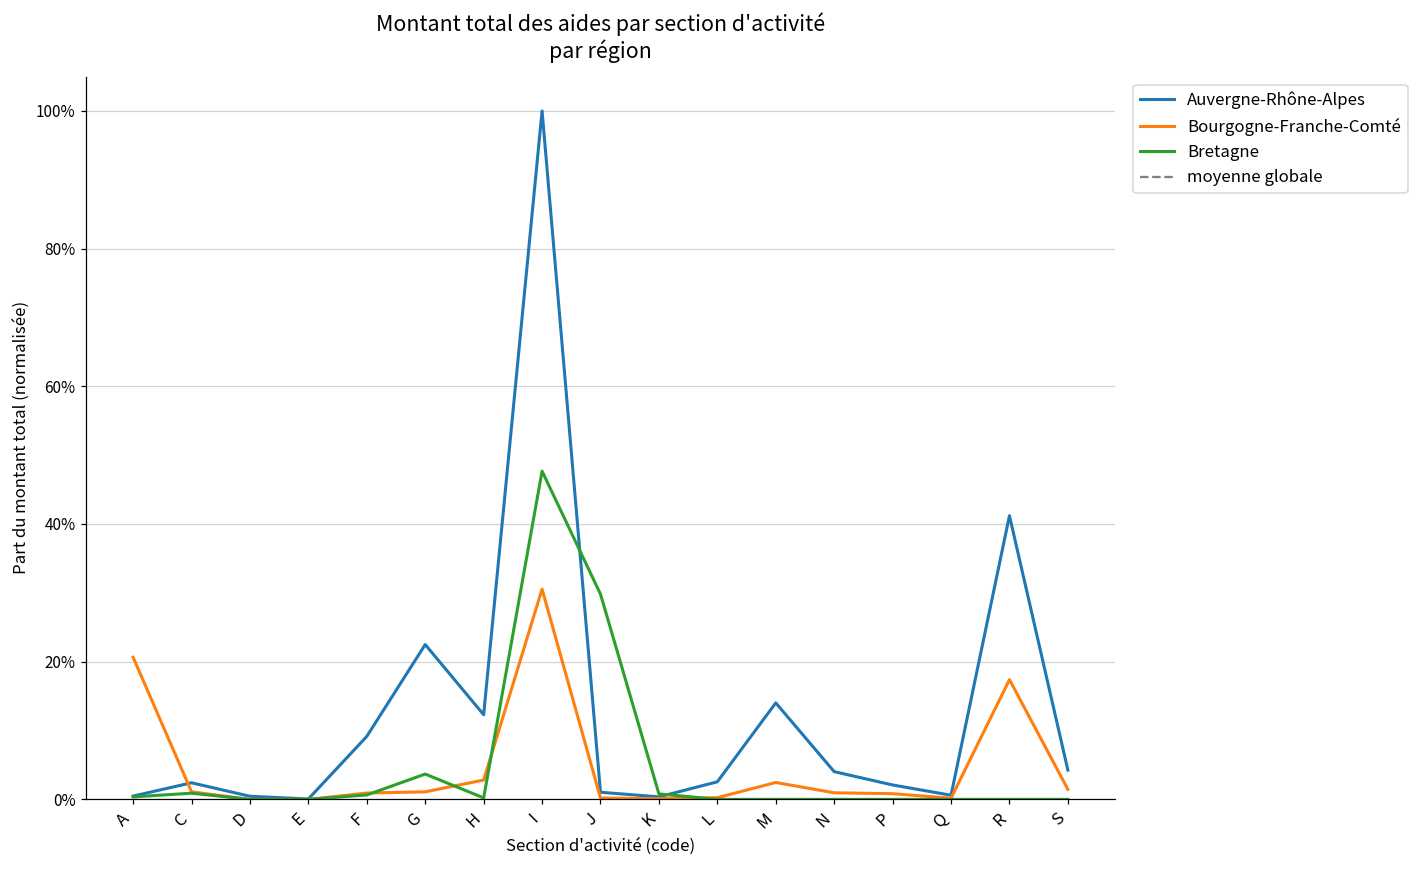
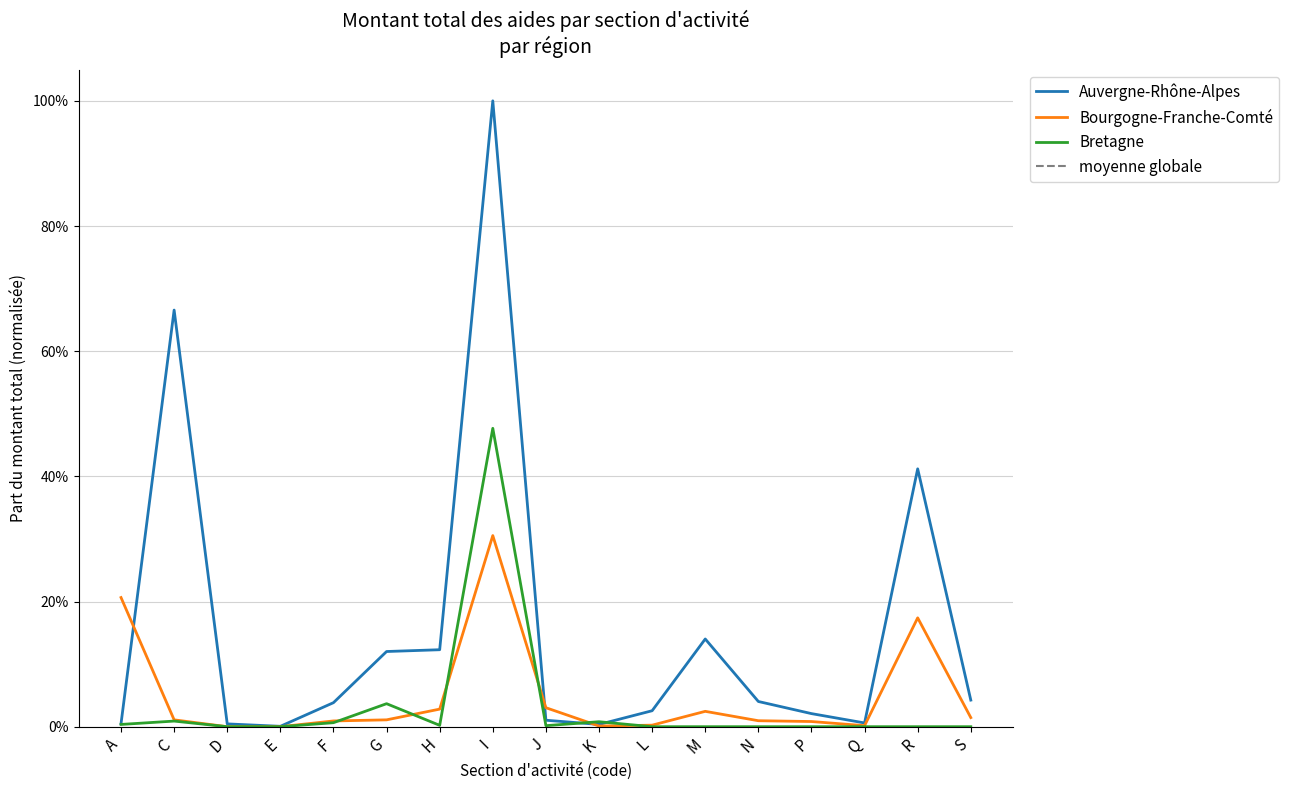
Auvergne-Rhône-Alpes, C: 2% -> 67%
Auvergne-Rhône-Alpes, F: 9% -> 4%
Auvergne-Rhône-Alpes, G: 22% -> 12%
Bourgogne-Franche-Comté, J: 0% -> 3%
Bretagne, J: 30% -> 0%
